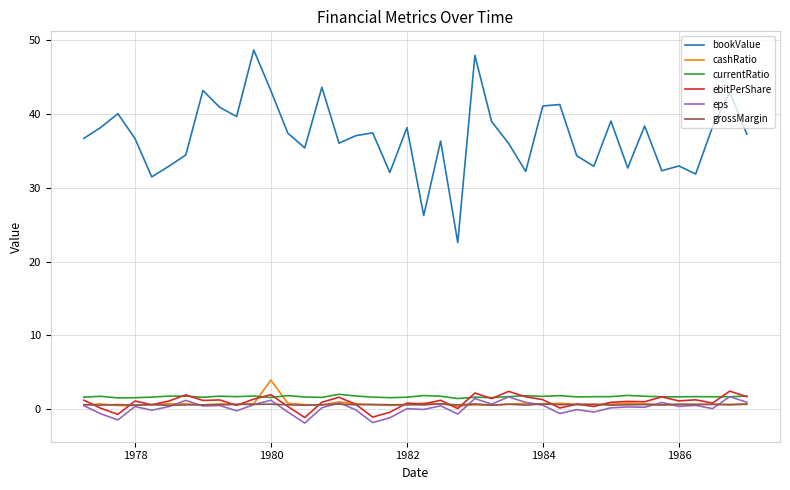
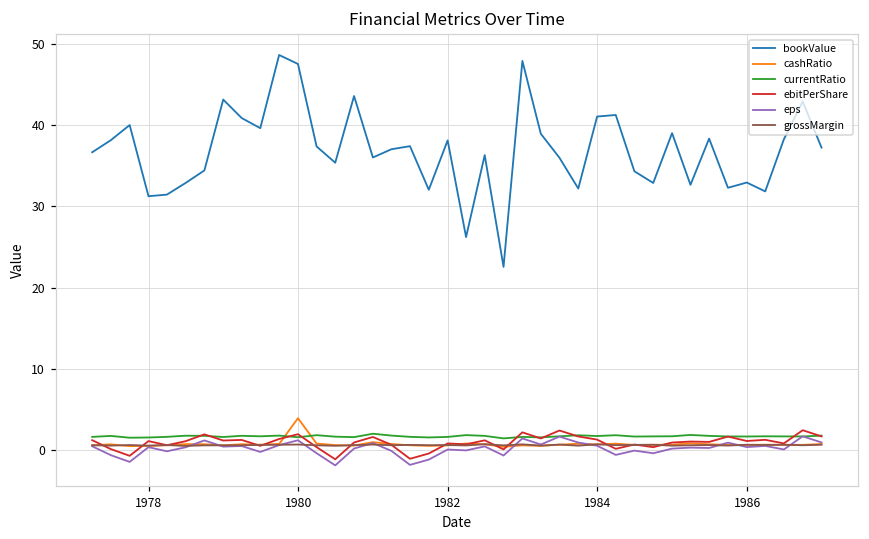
bookValue, 1978: 37 -> 31
bookValue, 1980: 43 -> 48
